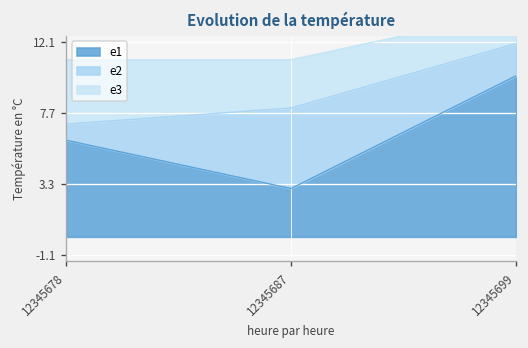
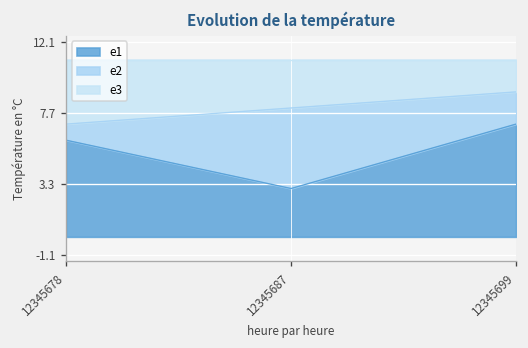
e1, 12345699: 10 -> 7
